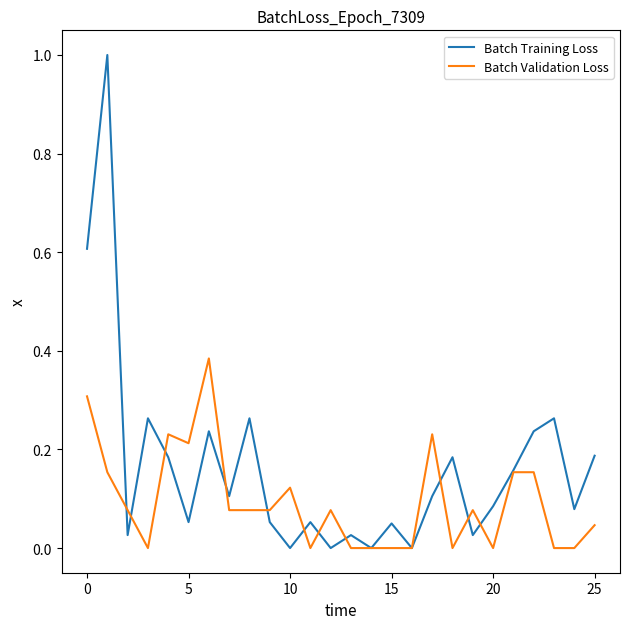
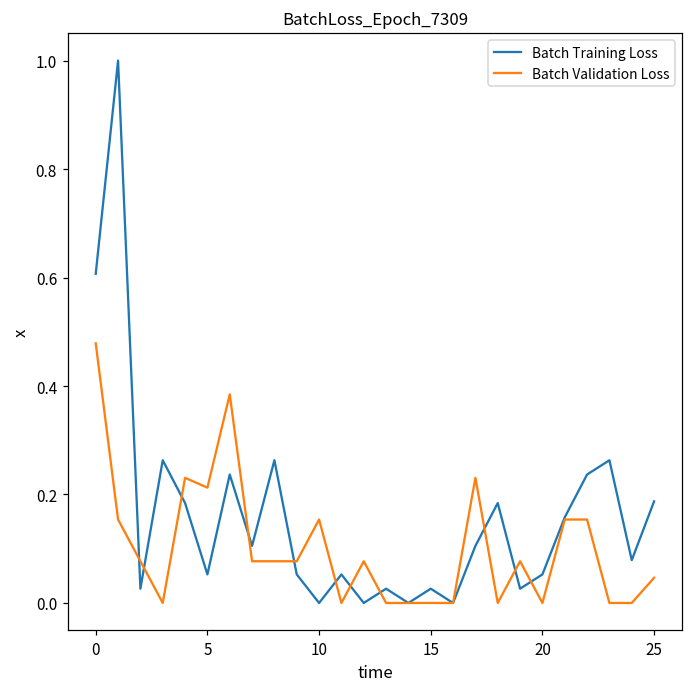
Batch Validation Loss, 0: 0.31 -> 0.48
Batch Validation Loss, 10: 0.12 -> 0.15
Batch Training Loss, 15: 0.05 -> 0.03
Batch Training Loss, 20: 0.08 -> 0.05
